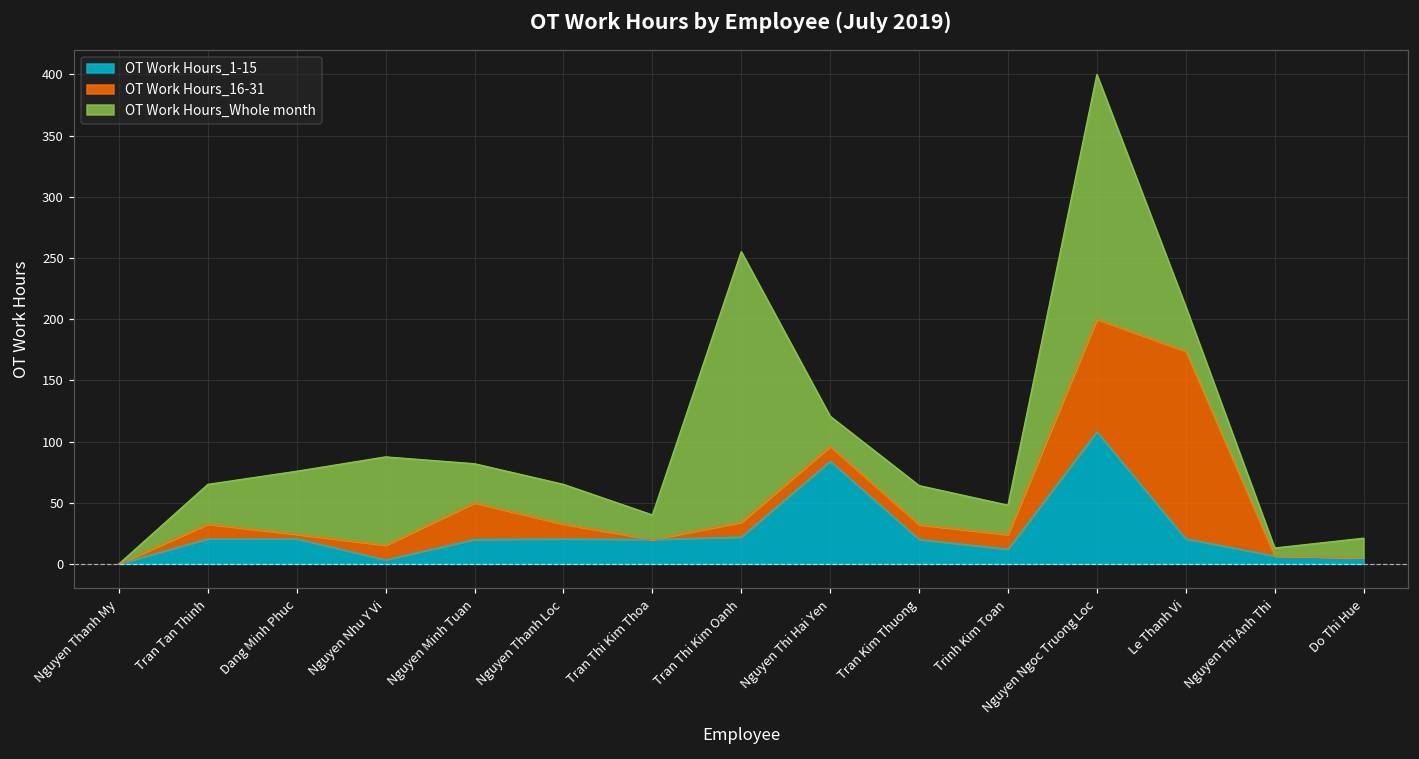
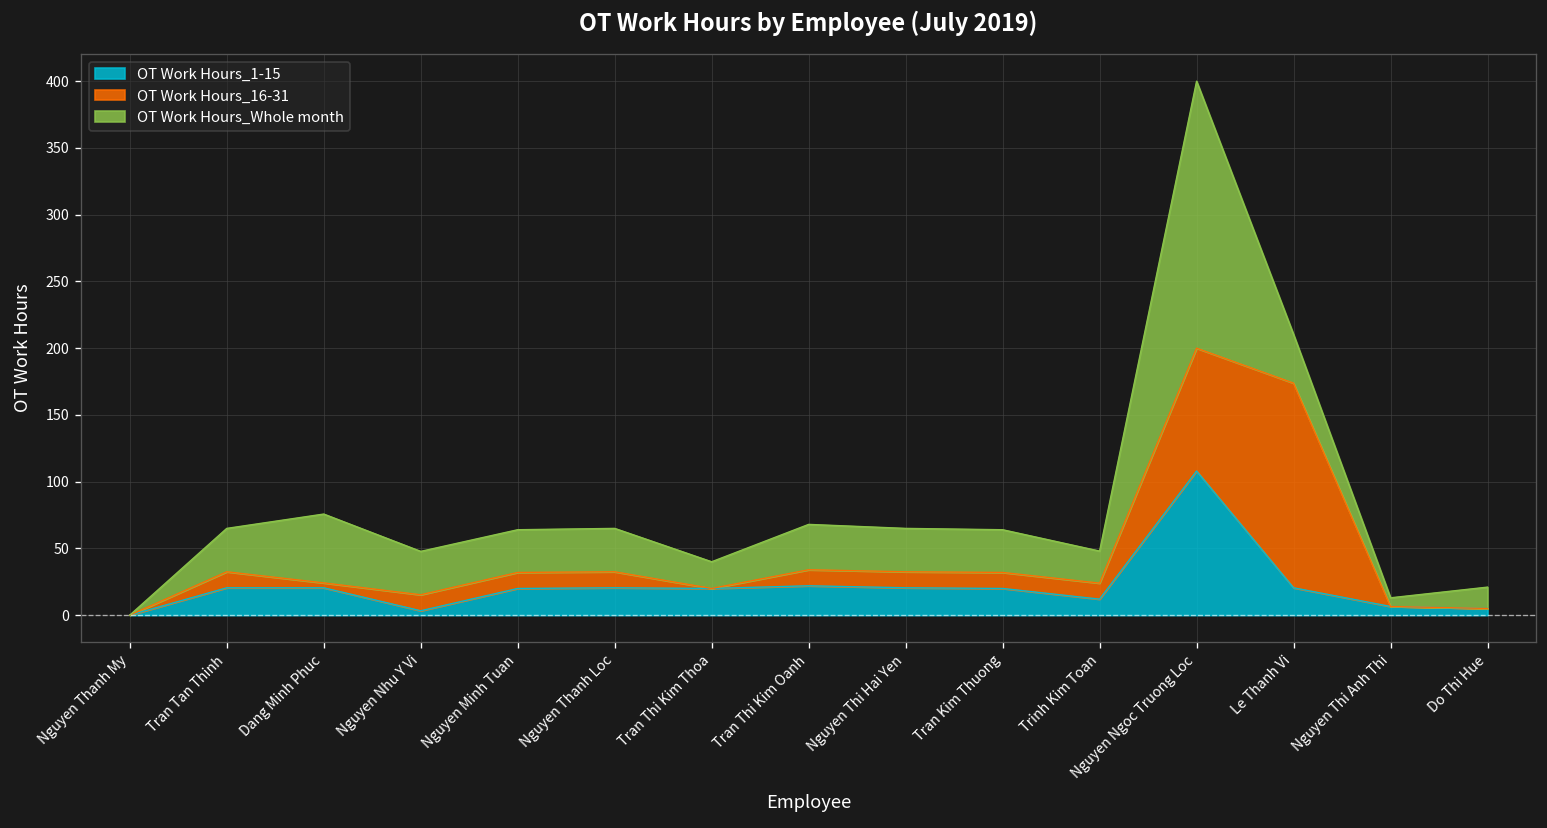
OT Work Hours_Whole month, Nguyen Nhu Y Vi: 72 -> 32
OT Work Hours_16-31, Nguyen Minh Tuan: 30 -> 12
OT Work Hours_Whole month, Tran Thi Kim Oanh: 221 -> 34
OT Work Hours_1-15, Nguyen Thi Hai Yen: 84 -> 20
OT Work Hours_Whole month, Nguyen Thi Hai Yen: 25 -> 32
